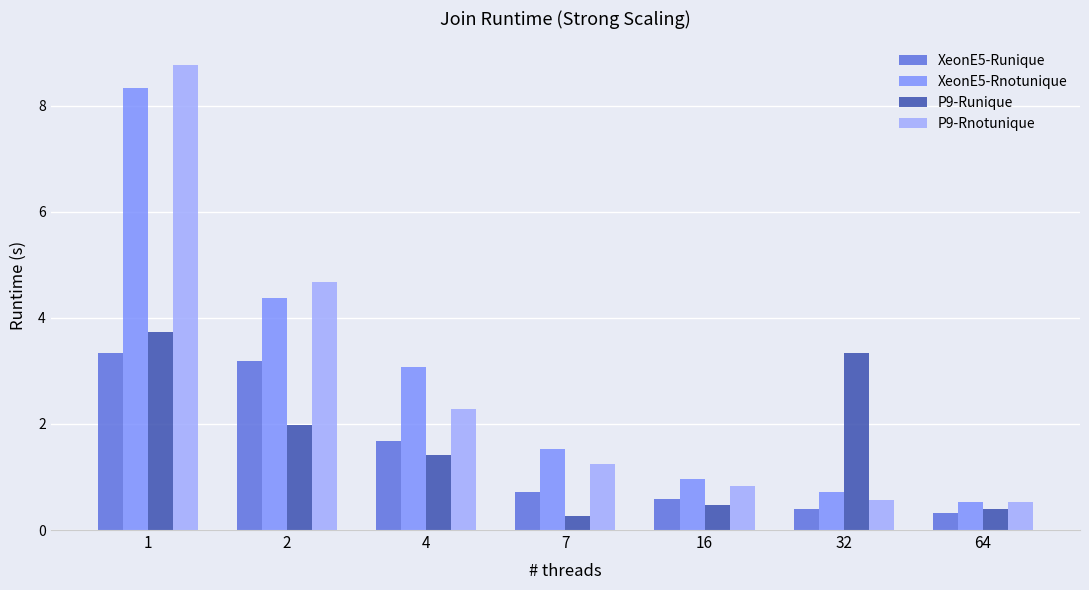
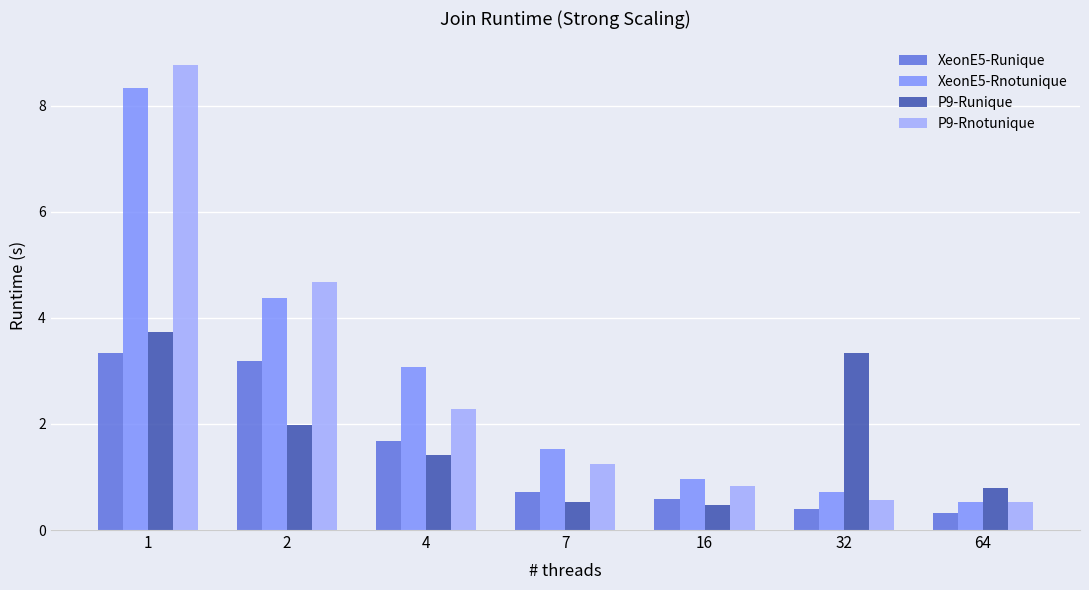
P9-Runique, 7: 0.3 -> 0.5
P9-Runique, 64: 0.4 -> 0.8
